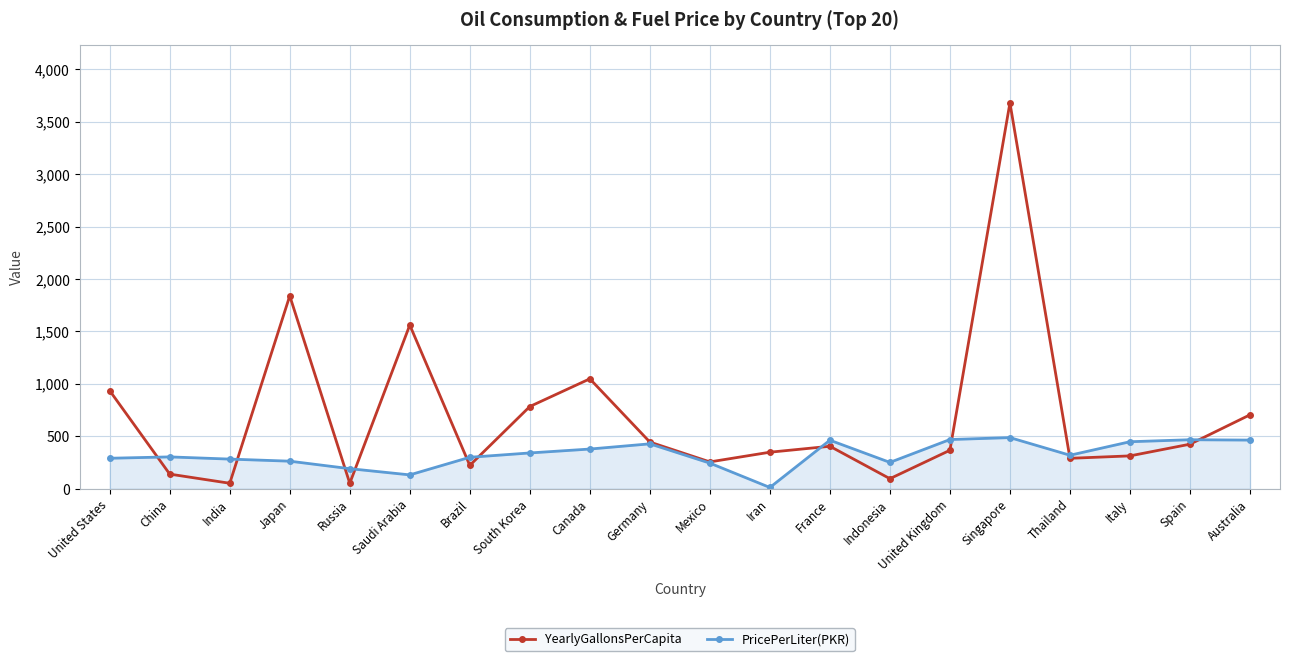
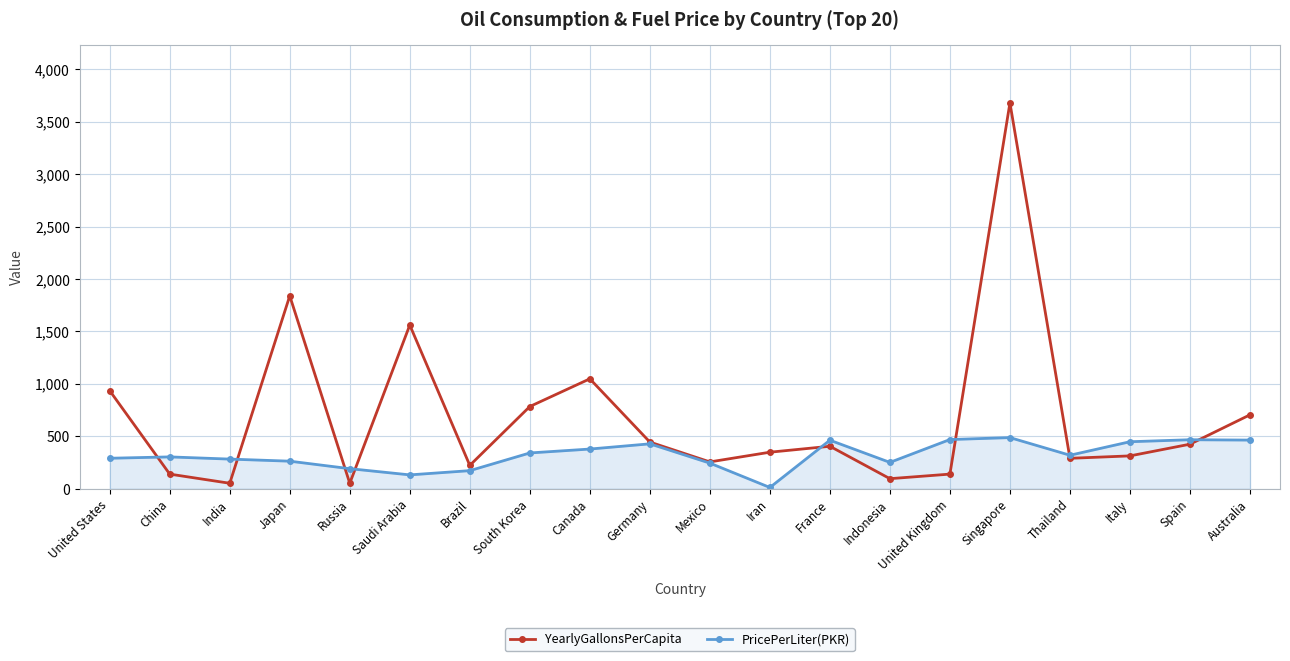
PricePerLiter(PKR), Brazil: 300 -> 170
YearlyGallonsPerCapita, United Kingdom: 370 -> 140
